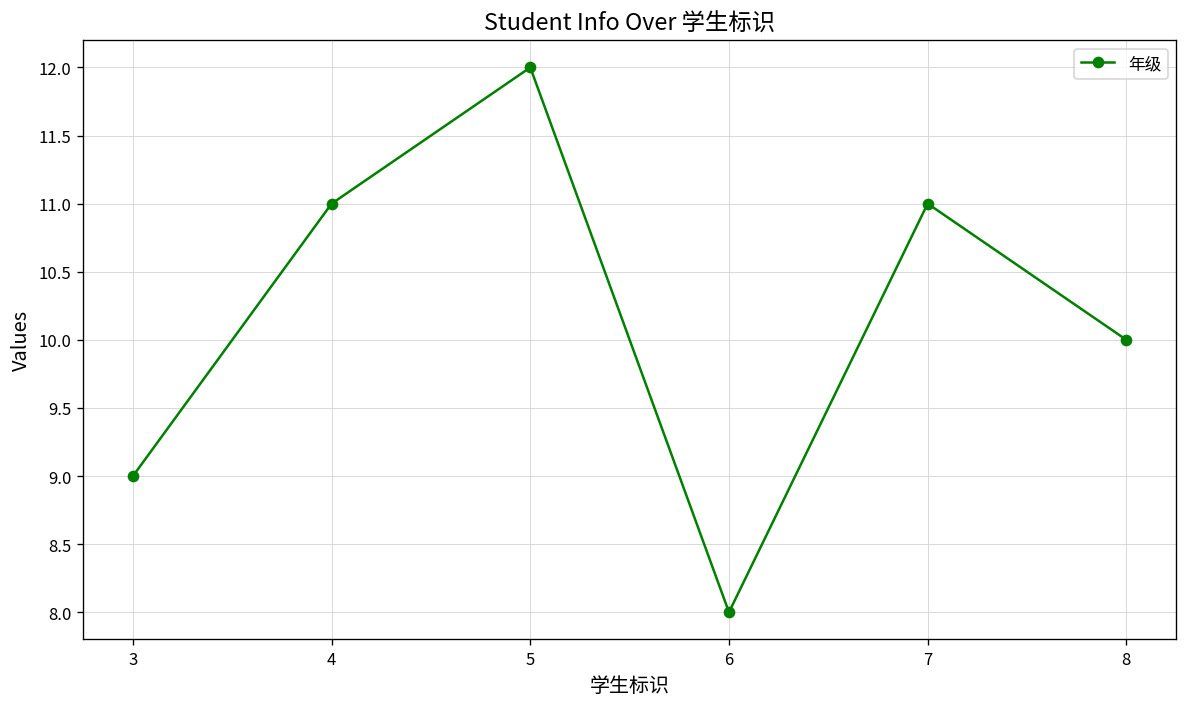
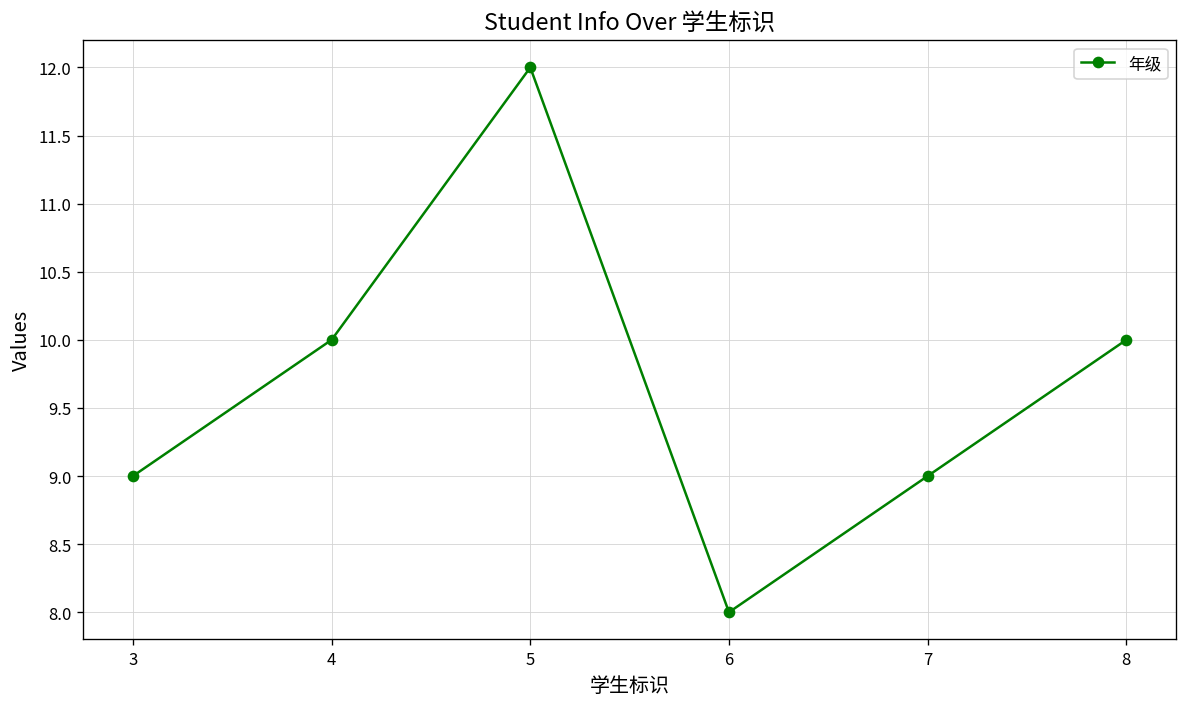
4: 11 -> 10
7: 11 -> 9
